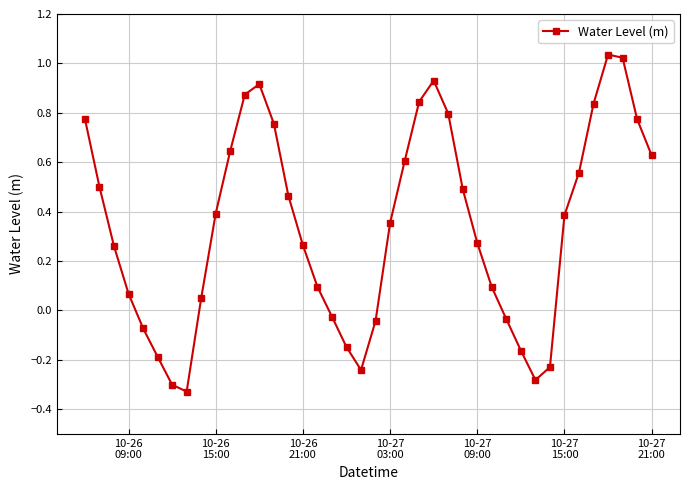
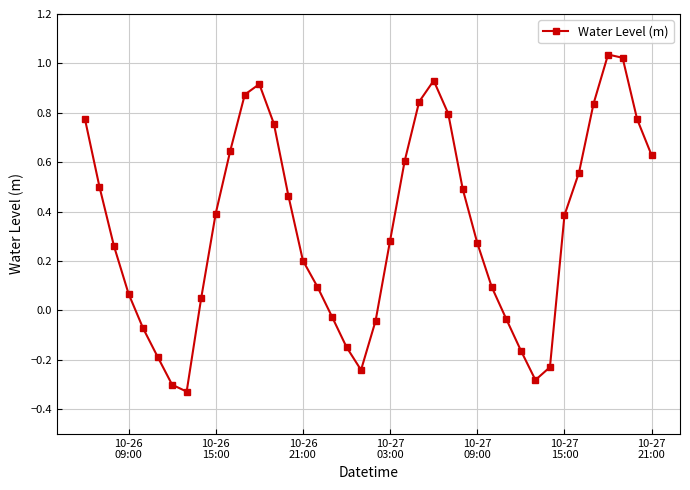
10-26 21:00: 0.26 -> 0.20
10-27 03:00: 0.35 -> 0.28
